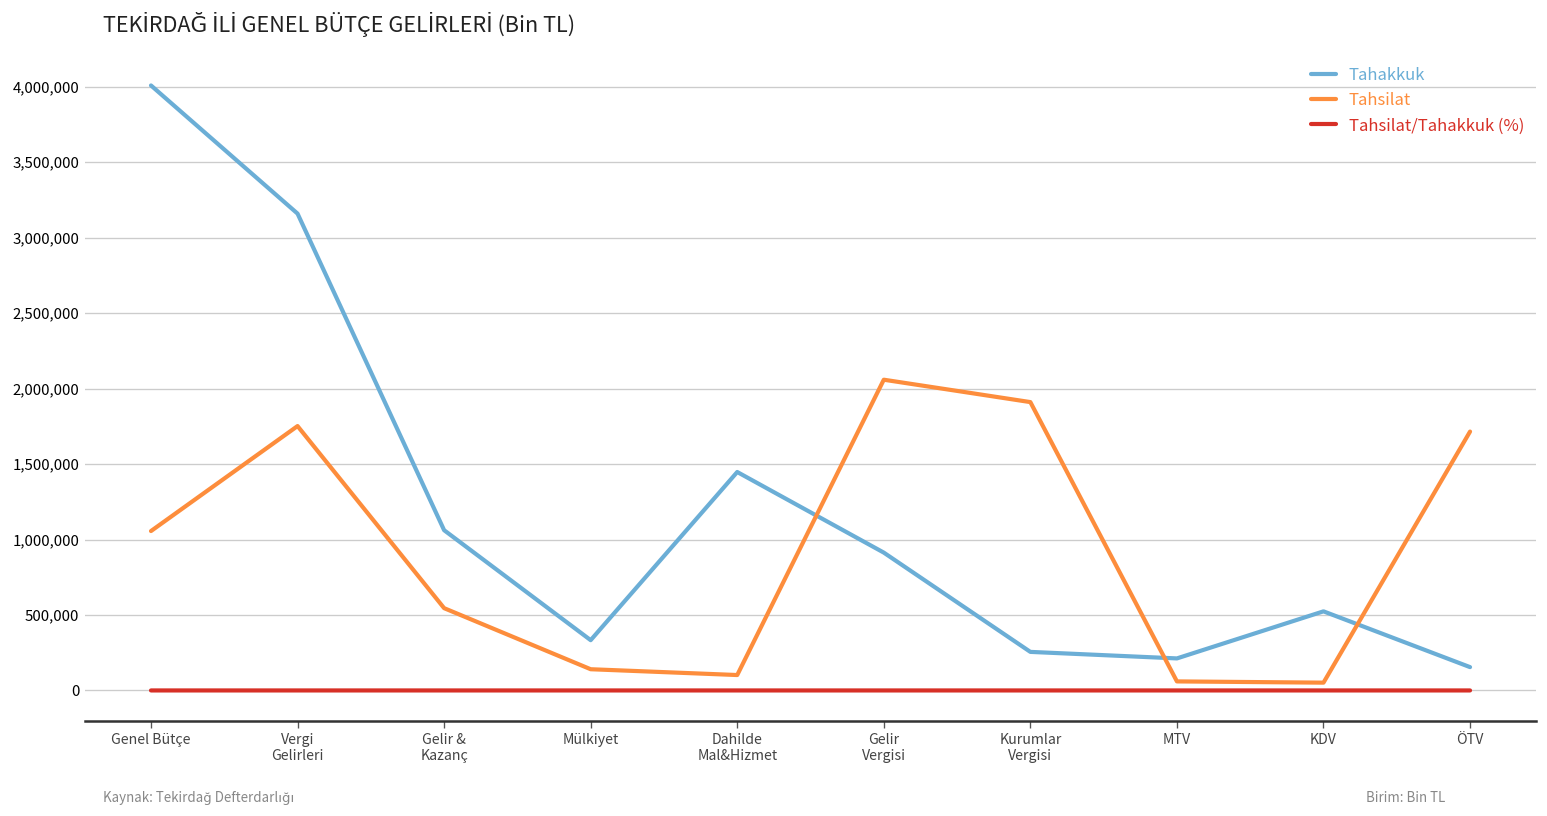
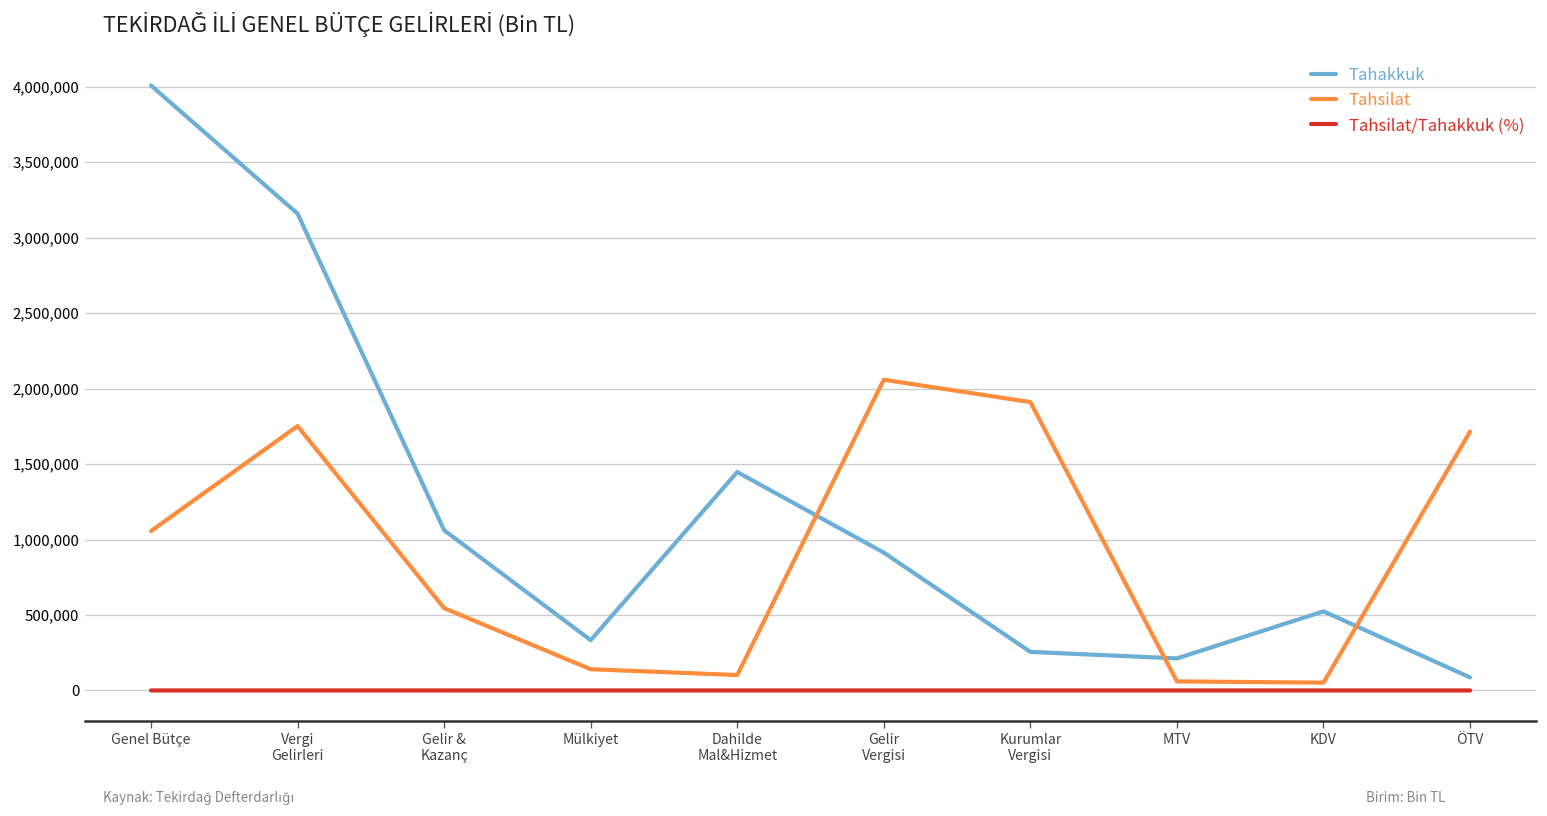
Tahakkuk, ÖTV: 150,000 -> 90,000
